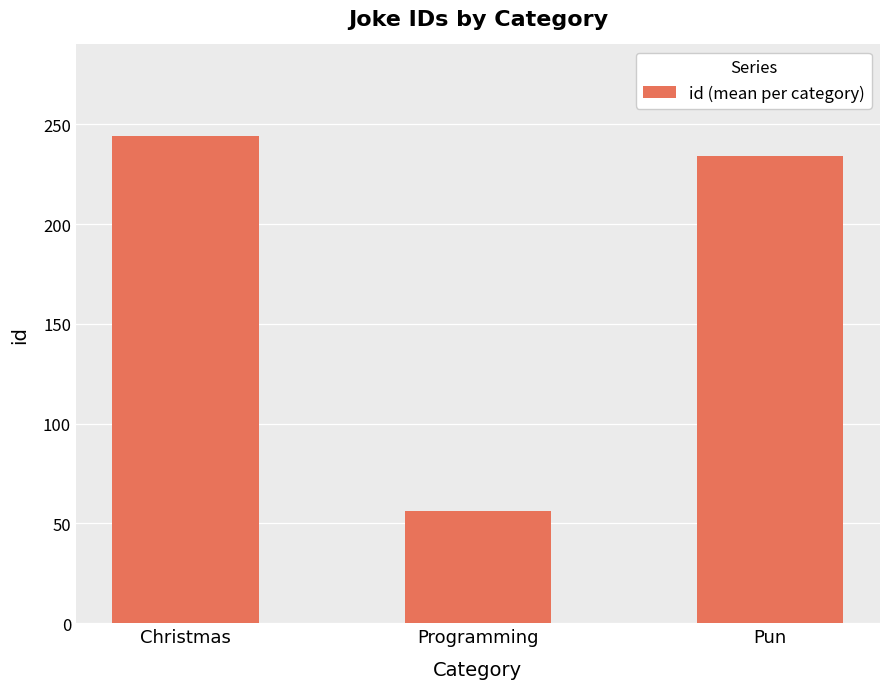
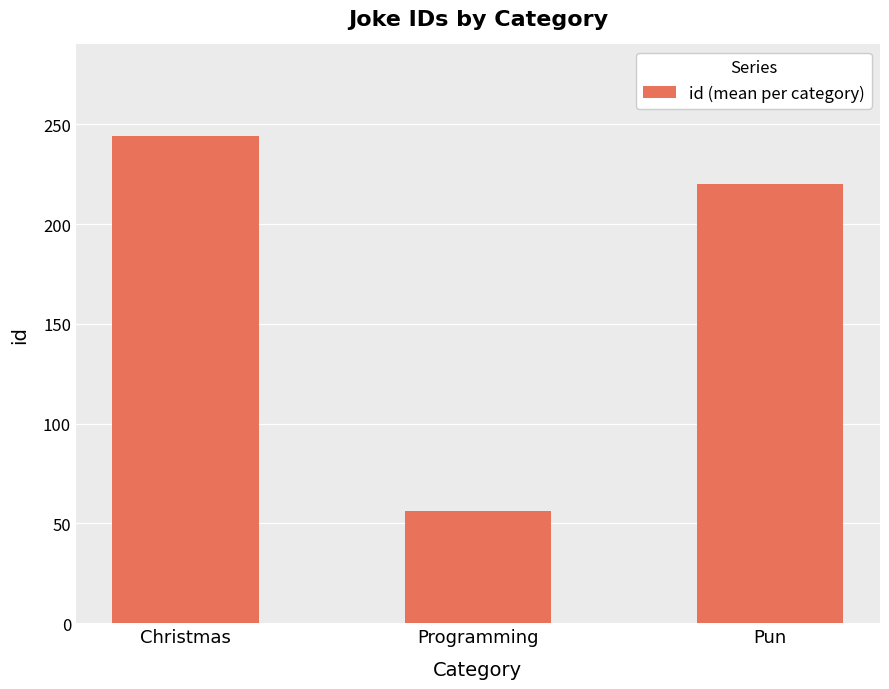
Pun: 234 -> 220
